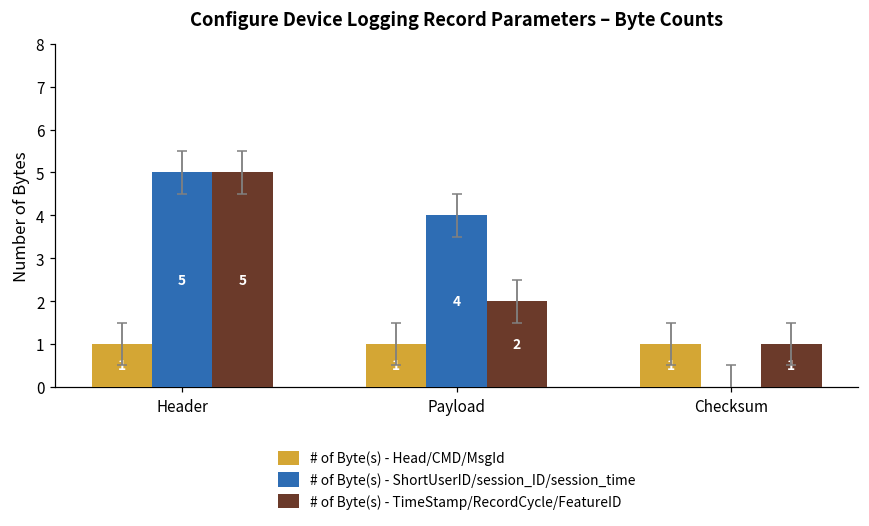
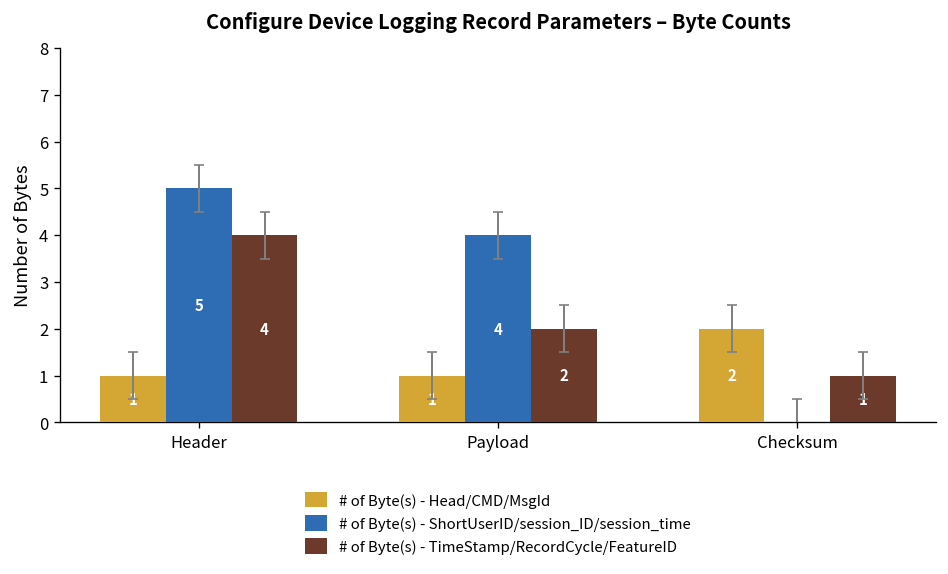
# of Byte(s) - TimeStamp/RecordCycle/FeatureID, Header: 5 -> 4
# of Byte(s) - Head/CMD/MsgId, Checksum: 1 -> 2
